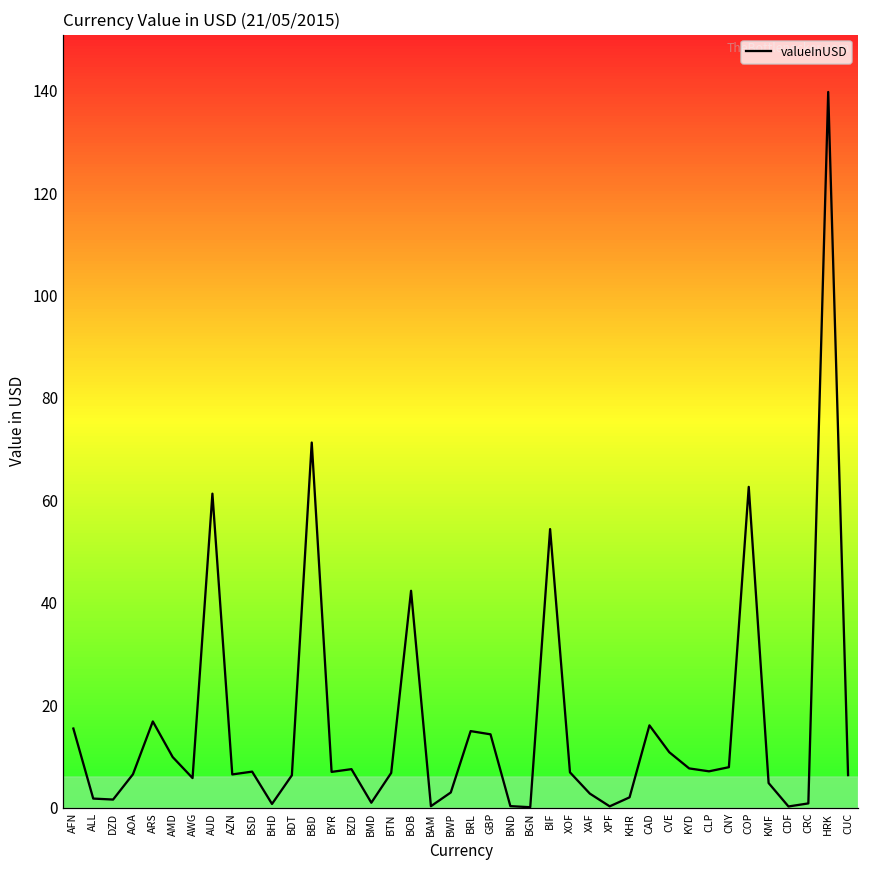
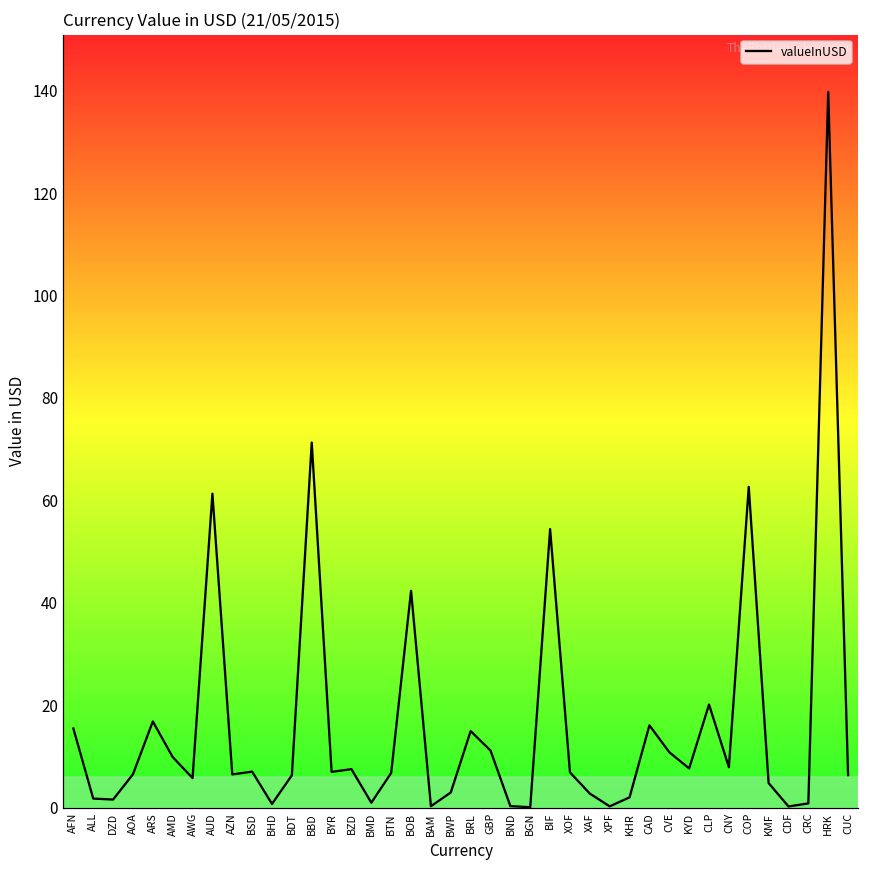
GBP: 14 -> 11
CLP: 7 -> 20
